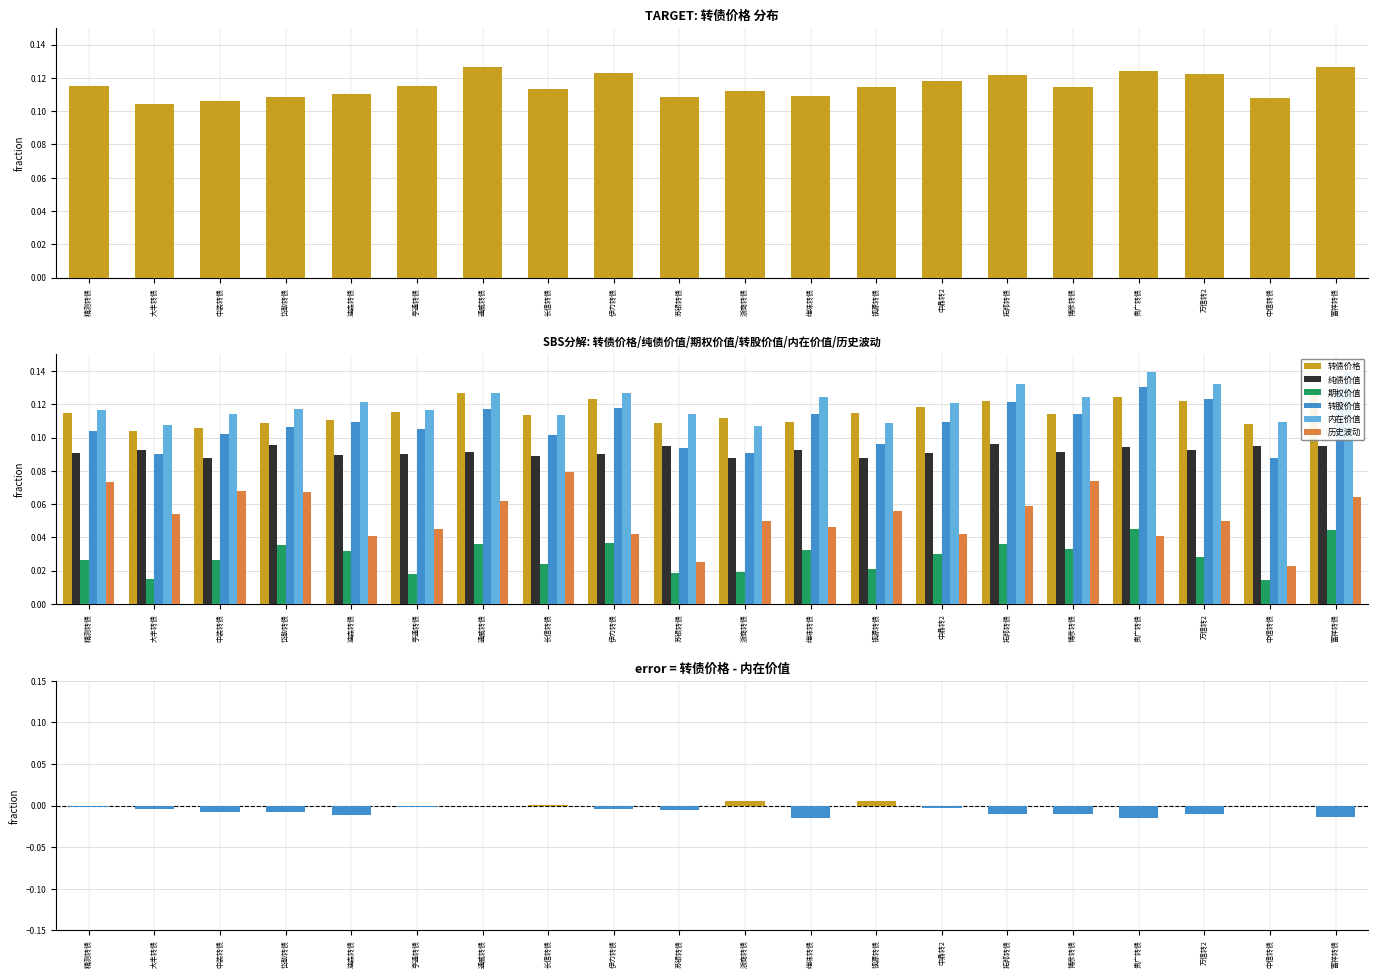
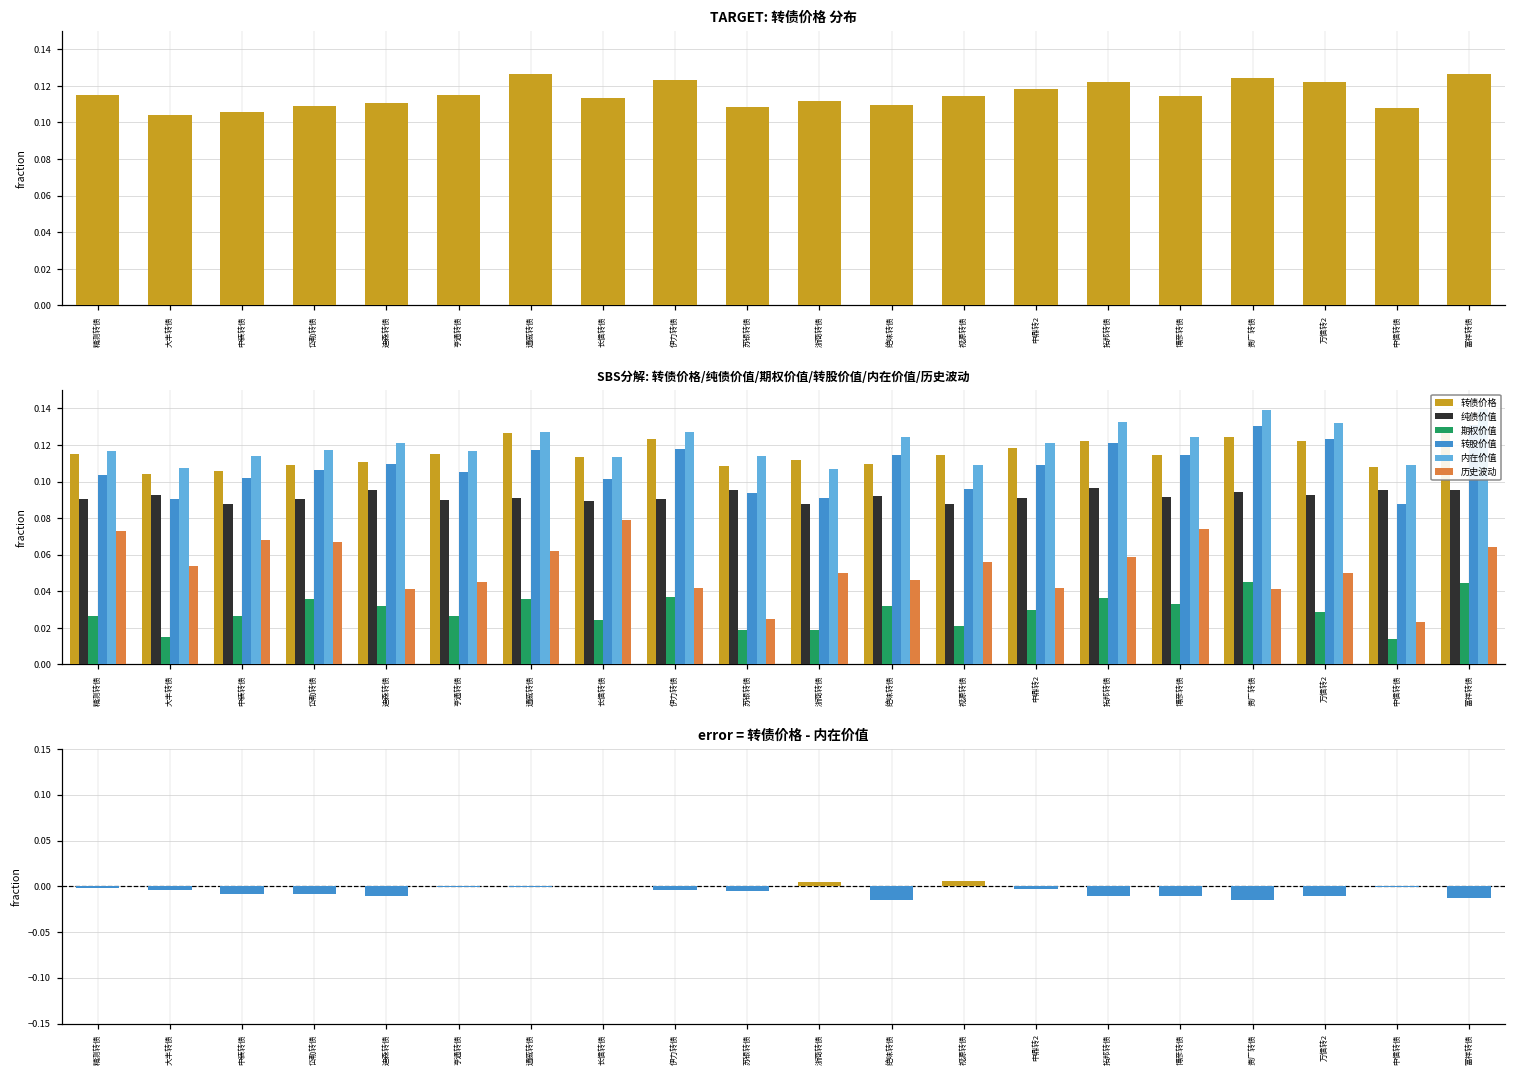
SBS分解: 转债价格/纯债价值/期权价值/转股价值/内在价值/历史波动, 纯债价值, 岱勒转债: 0.095 -> 0.091
SBS分解: 转债价格/纯债价值/期权价值/转股价值/内在价值/历史波动, 纯债价值, 迪森转债: 0.089 -> 0.095
SBS分解: 转债价格/纯债价值/期权价值/转股价值/内在价值/历史波动, 期权价值, 亨通转债: 0.018 -> 0.026
